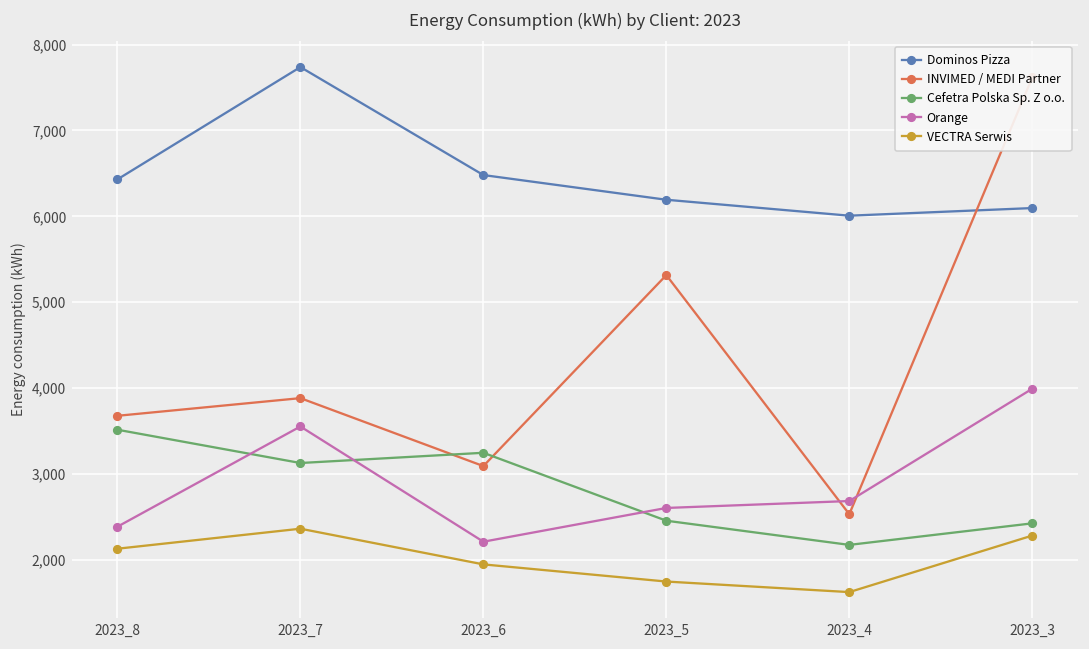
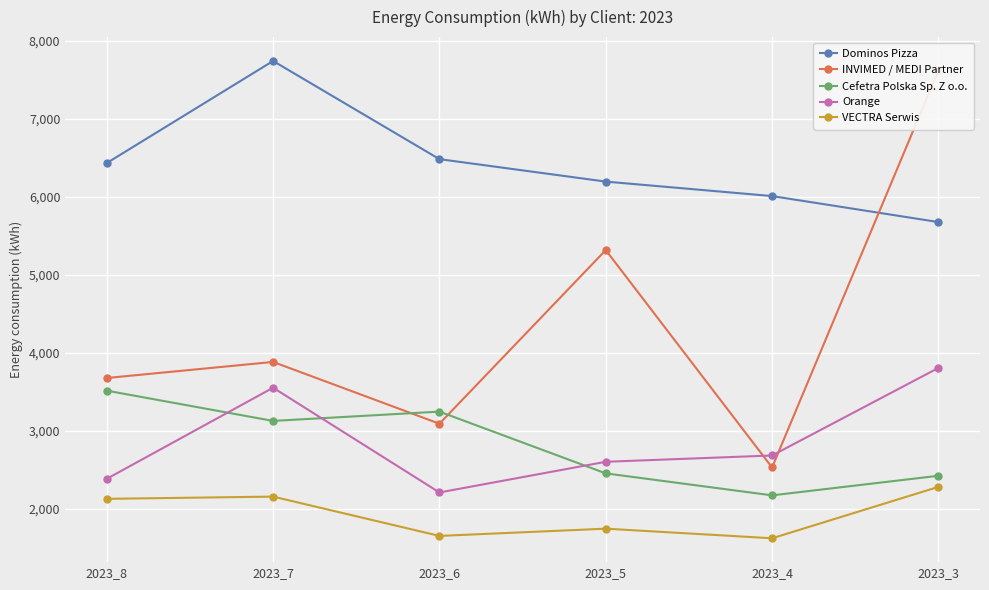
VECTRA Serwis, 2023_7: 2,400 -> 2,200
VECTRA Serwis, 2023_6: 1,900 -> 1,700
Dominos Pizza, 2023_3: 6,100 -> 5,700
Orange, 2023_3: 4,000 -> 3,800
